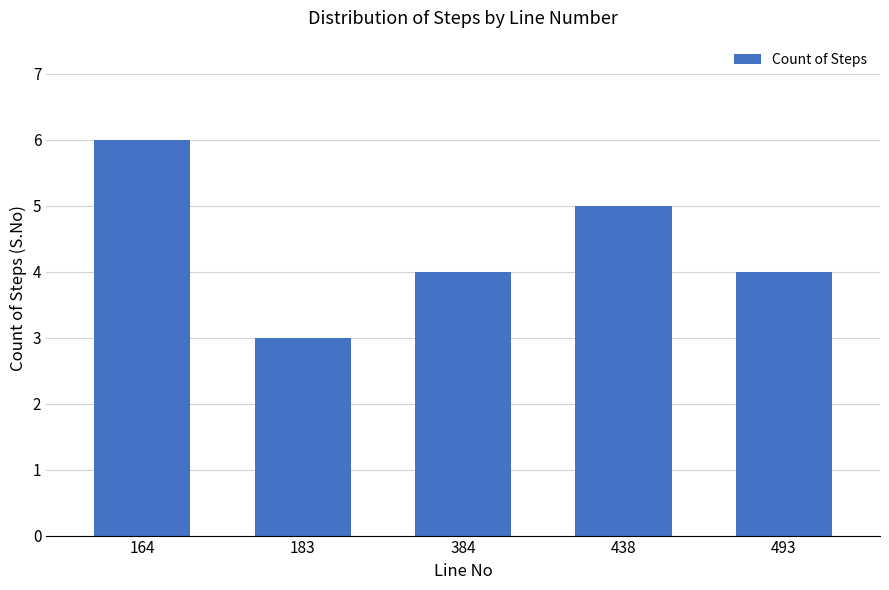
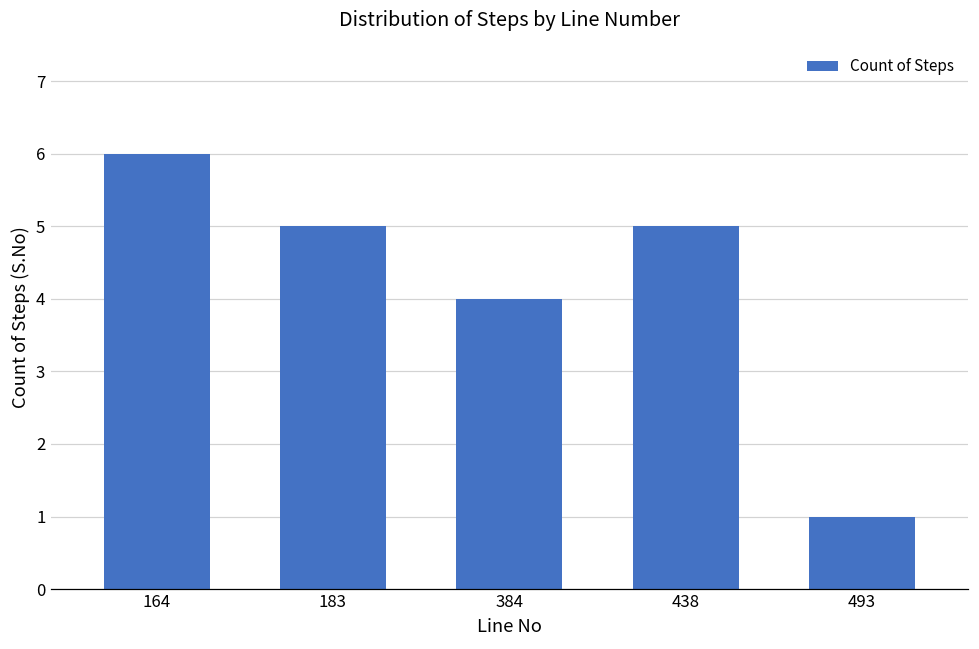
183: 3 -> 5
493: 4 -> 1
